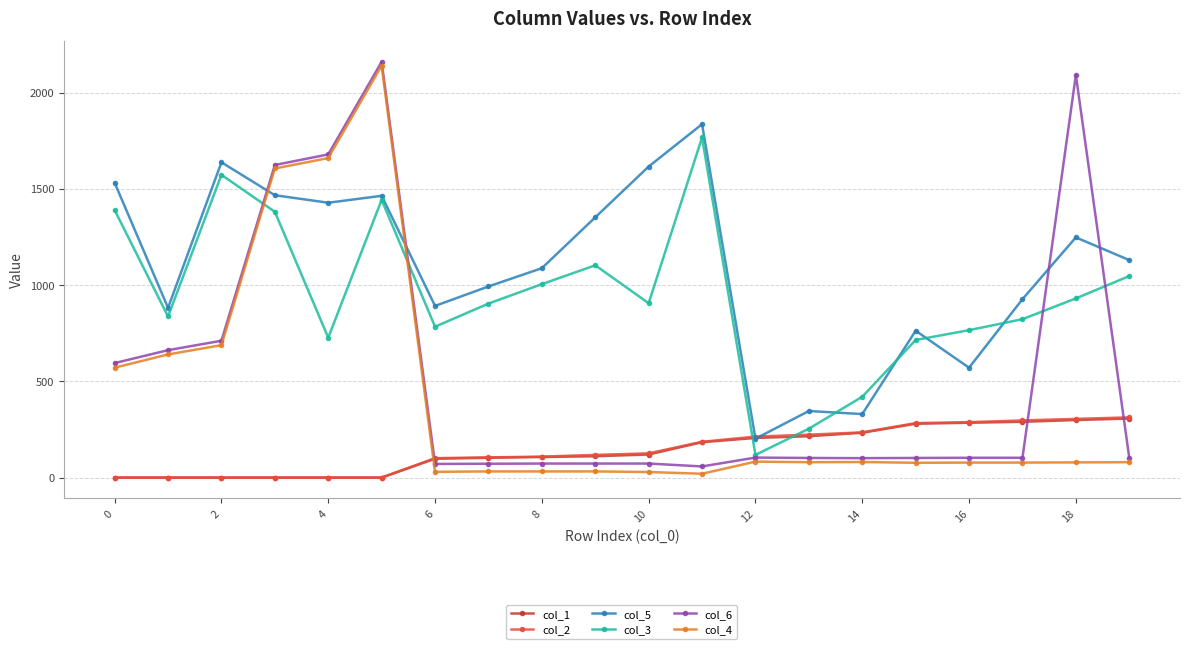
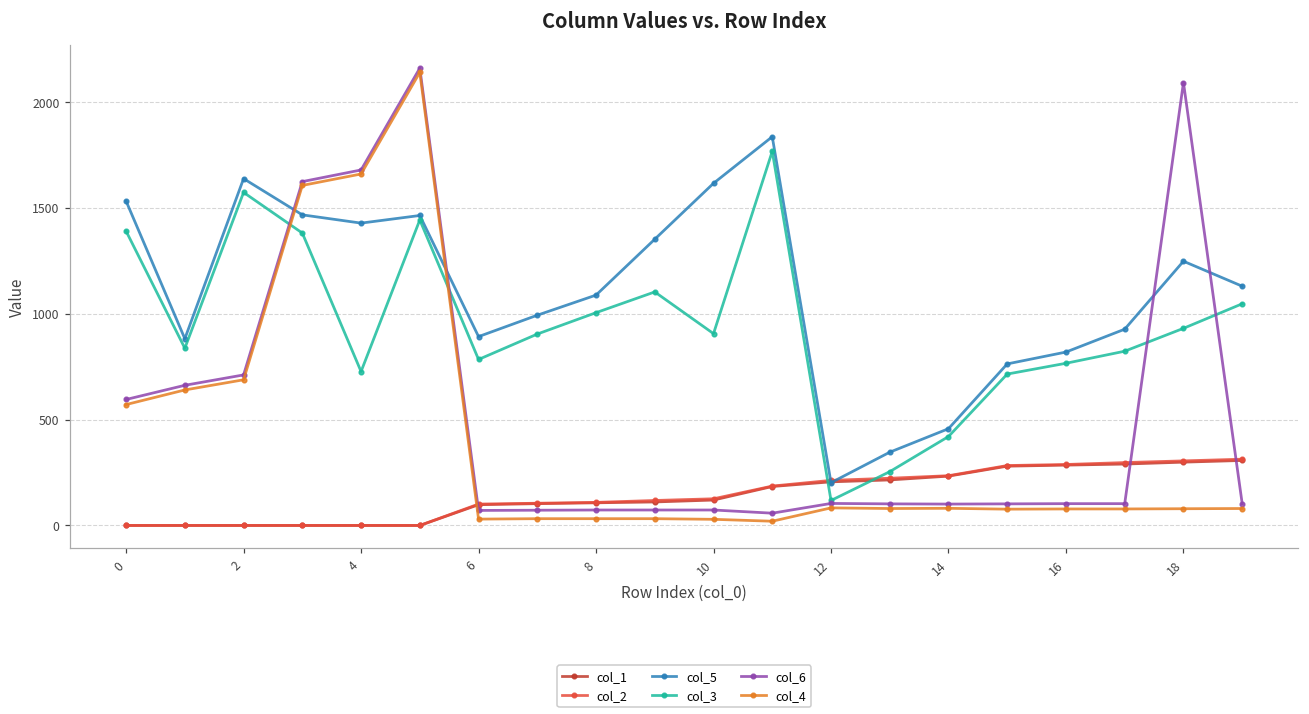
col_5, 14: 330 -> 460
col_5, 16: 570 -> 820
